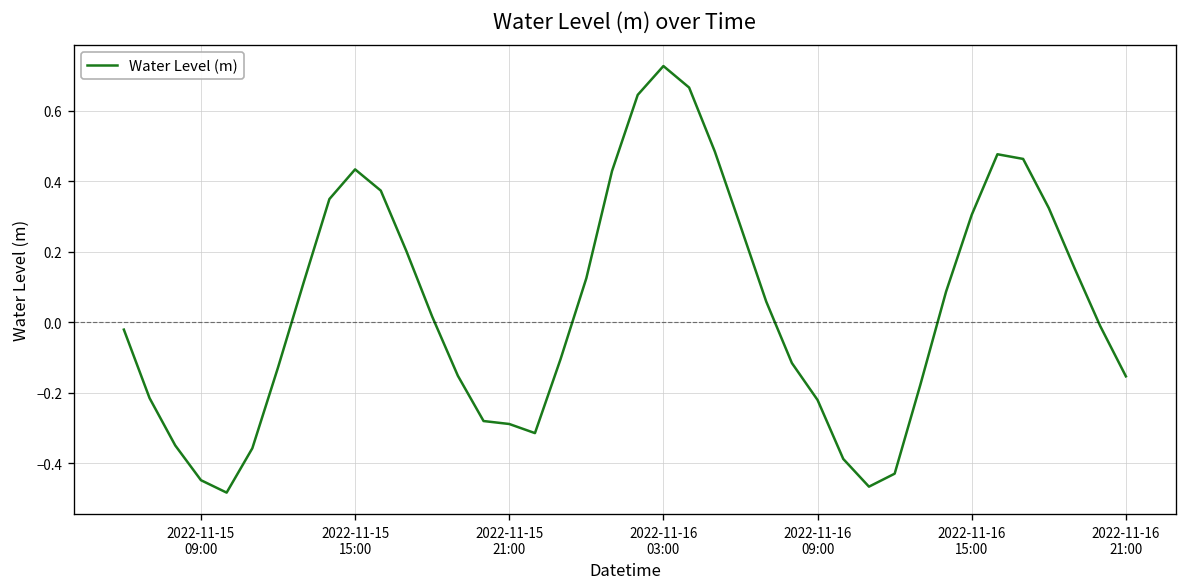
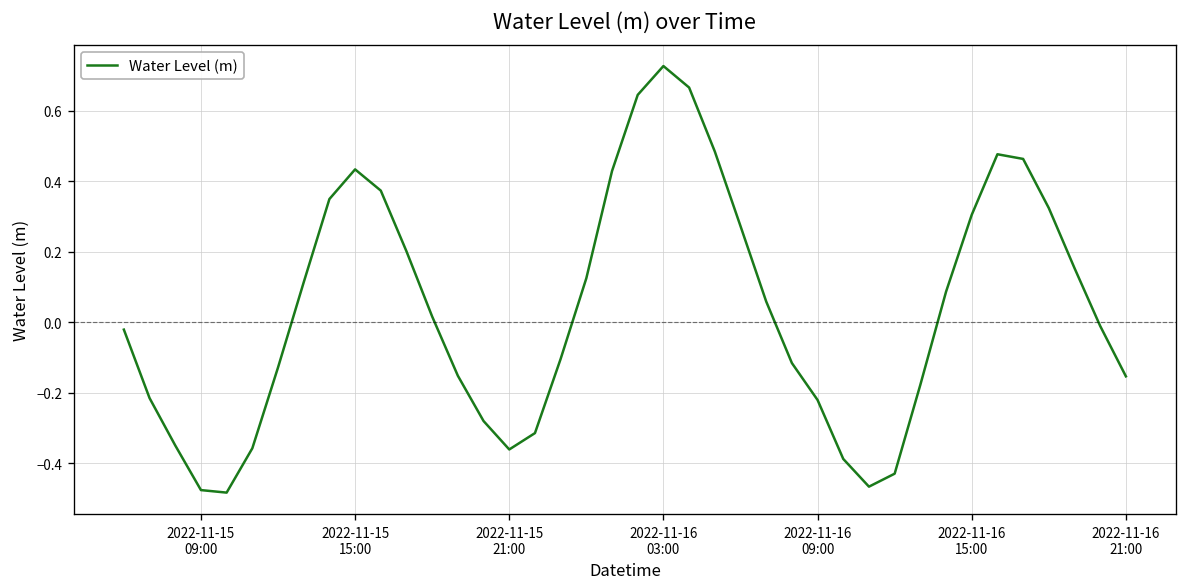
2022-11-15 09:00: -0.45 -> -0.48
2022-11-15 21:00: -0.29 -> -0.36
